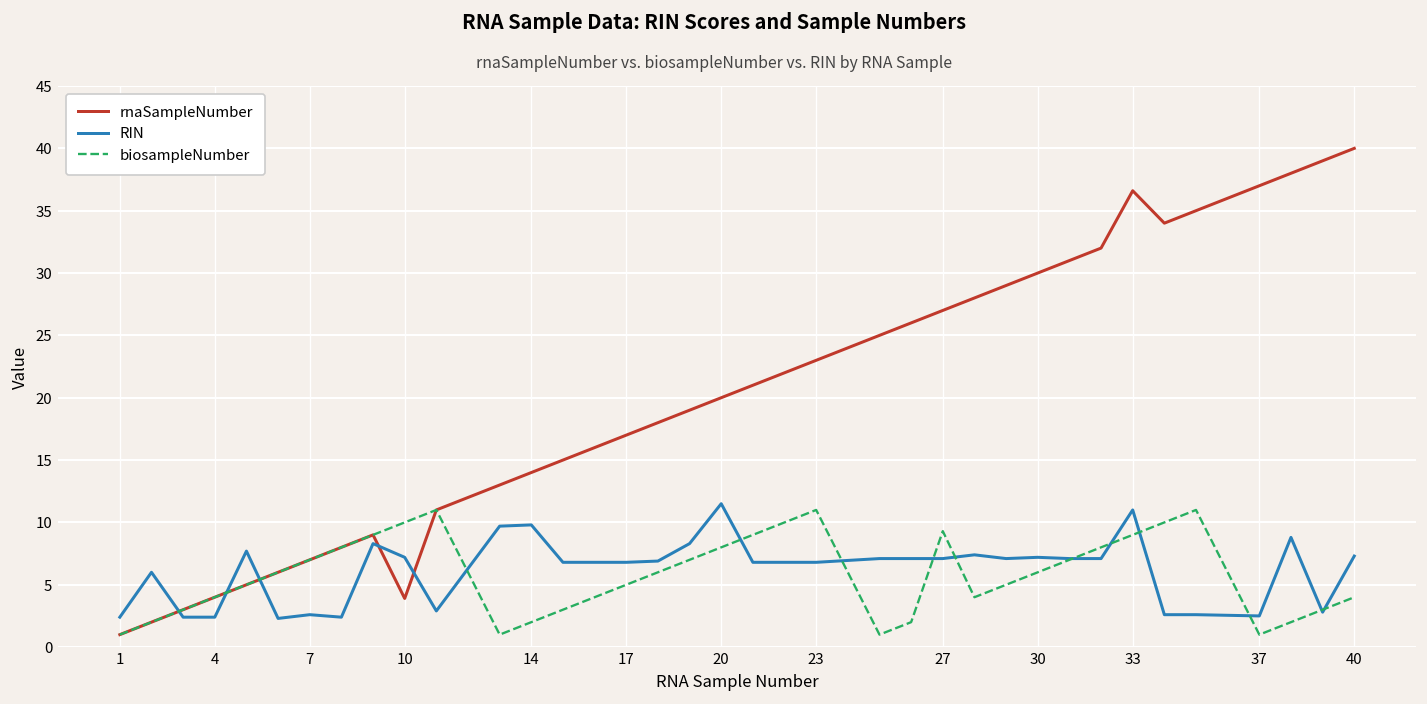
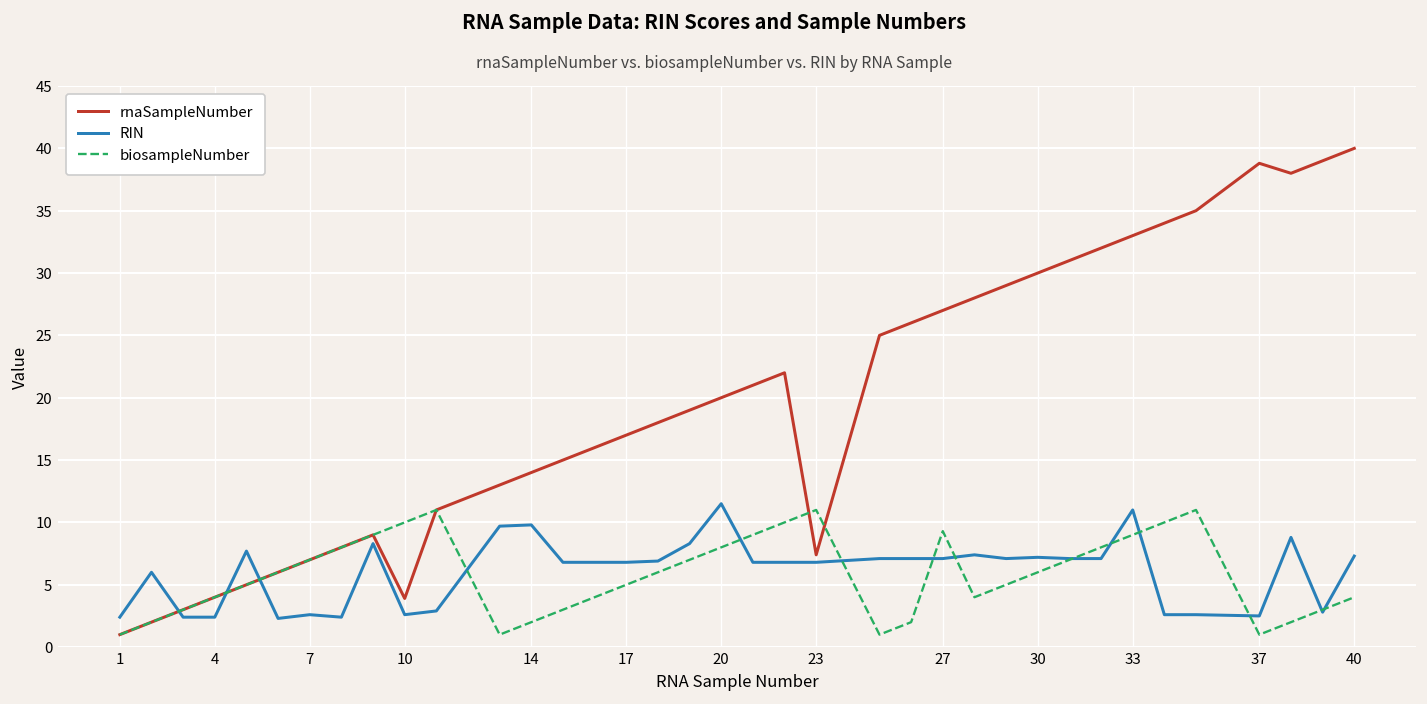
RIN, 10: 7.2 -> 2.6
rnaSampleNumber, 23: 23.0 -> 7.4
rnaSampleNumber, 33: 36.6 -> 33.0
rnaSampleNumber, 37: 37.0 -> 38.8
